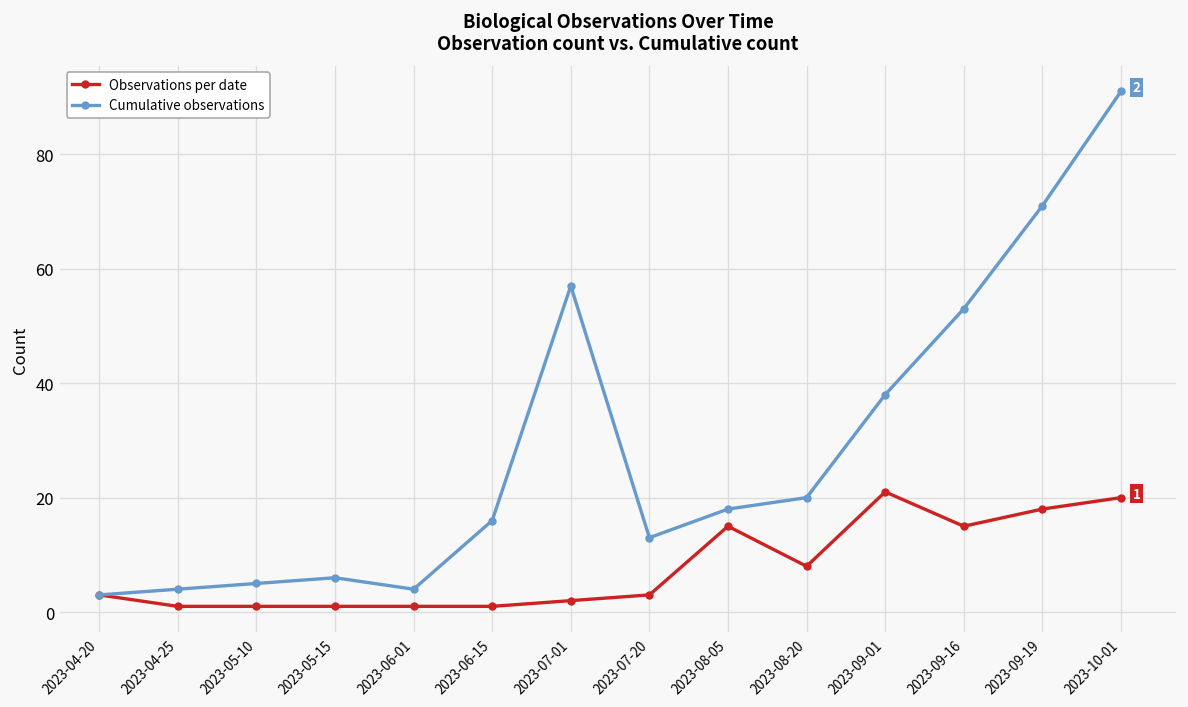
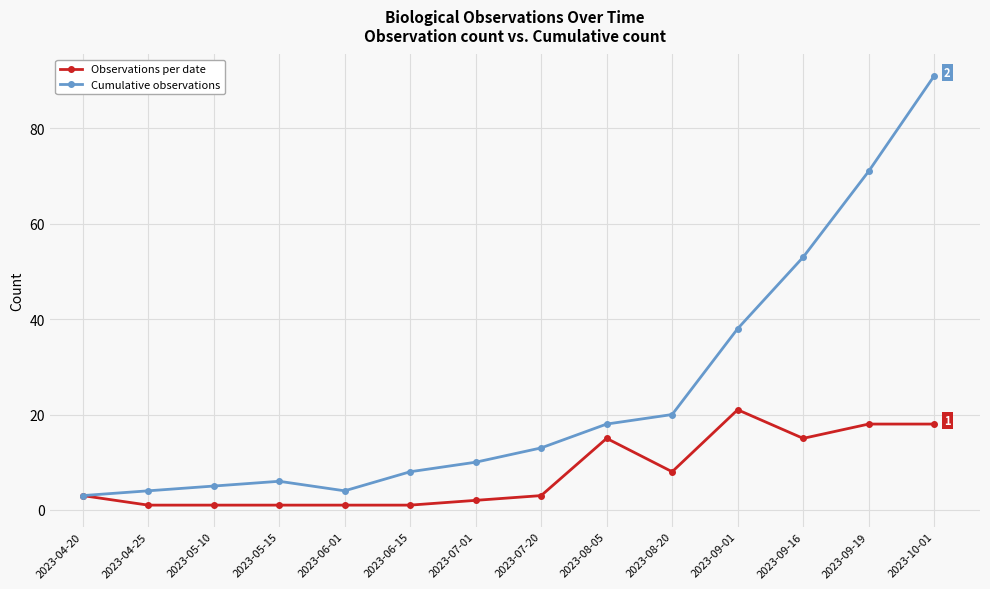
Cumulative observations, 2023-06-15: 16 -> 8
Cumulative observations, 2023-07-01: 57 -> 10
Observations per date, 2023-10-01: 20 -> 18
